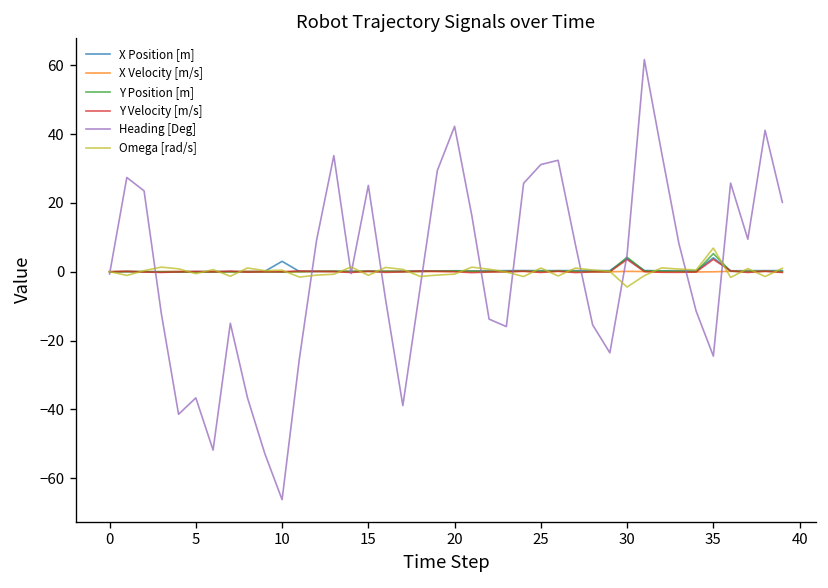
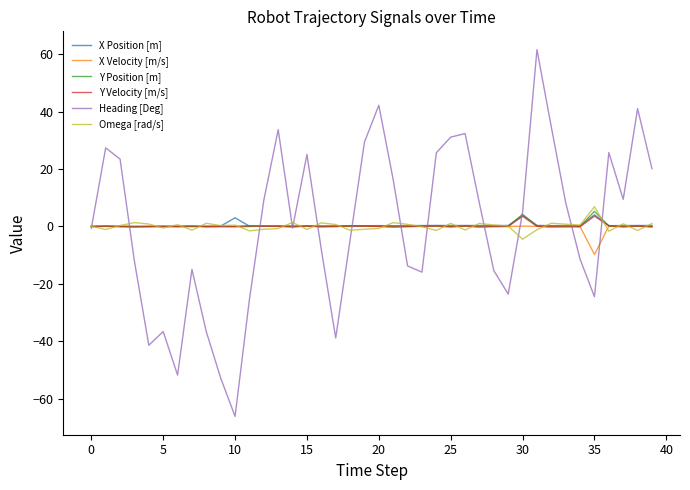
X Velocity [m/s], 35: 0 -> -10
